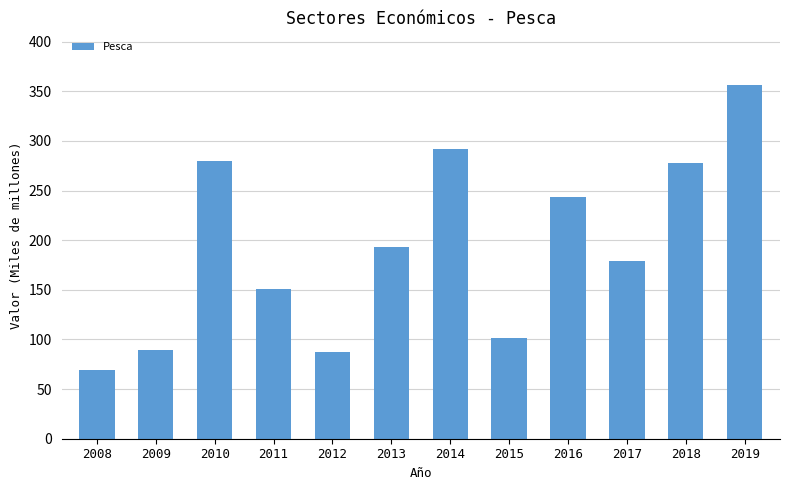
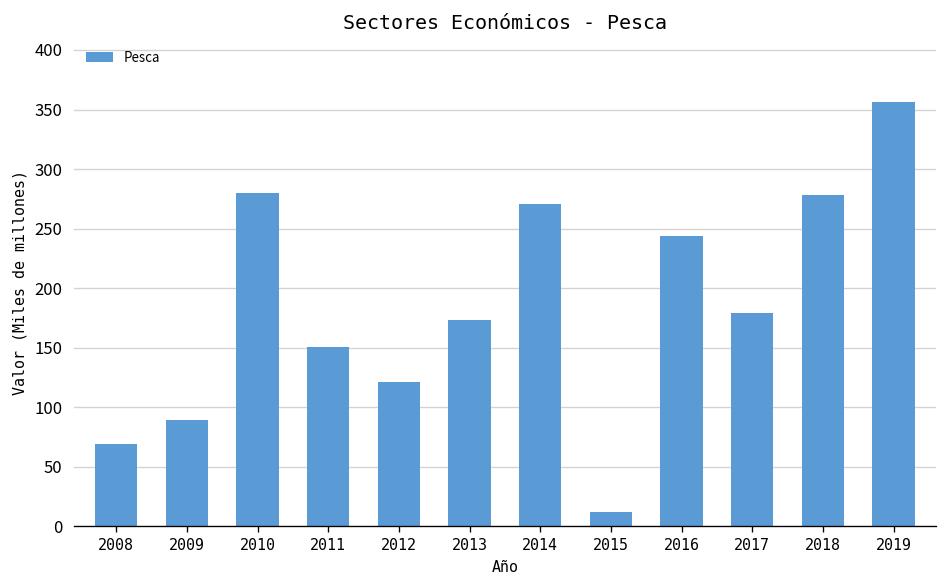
2012: 90 -> 120
2013: 190 -> 170
2014: 290 -> 270
2015: 100 -> 10
